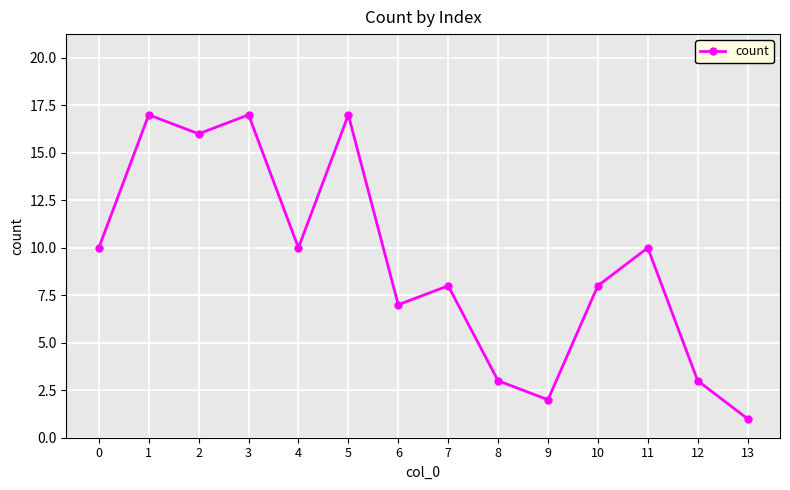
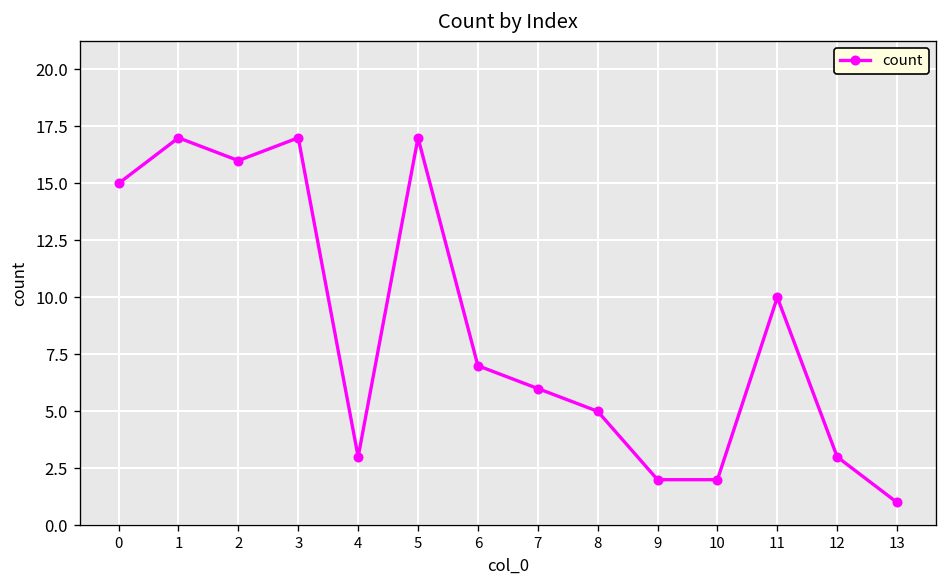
0: 10 -> 15
4: 10 -> 3
7: 8 -> 6
8: 3 -> 5
10: 8 -> 2
